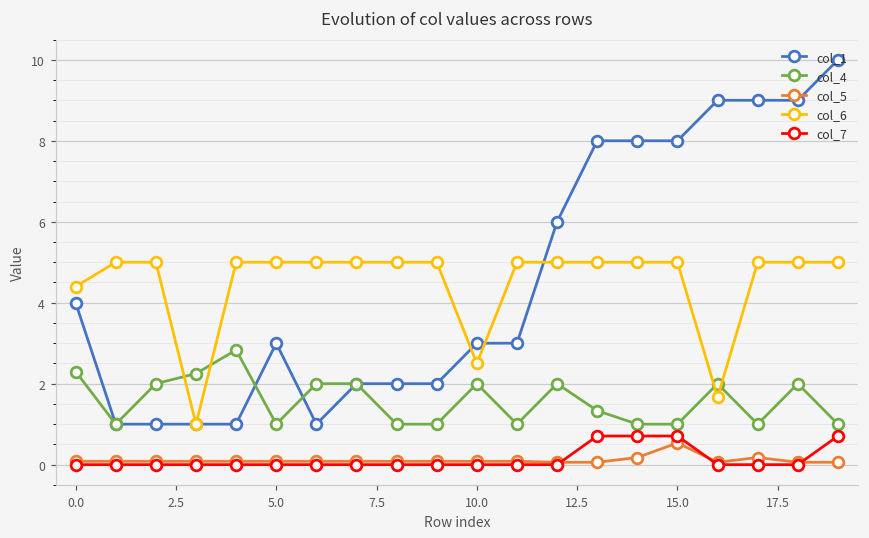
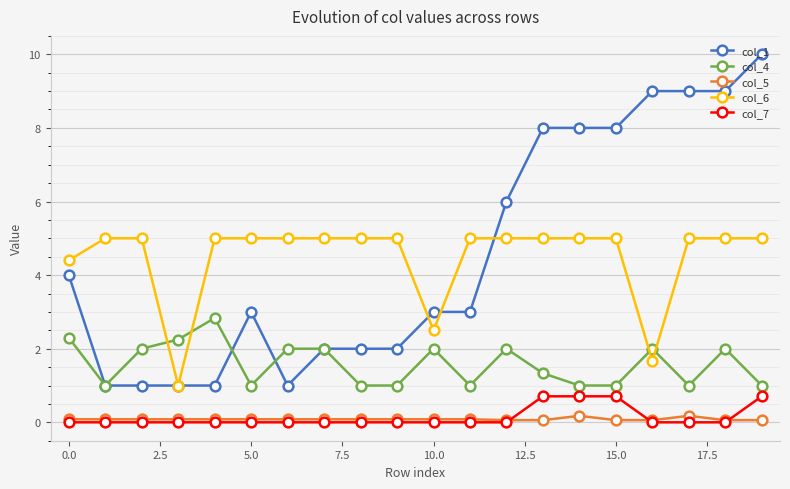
col_5, 15.0: 0.5 -> 0.1
